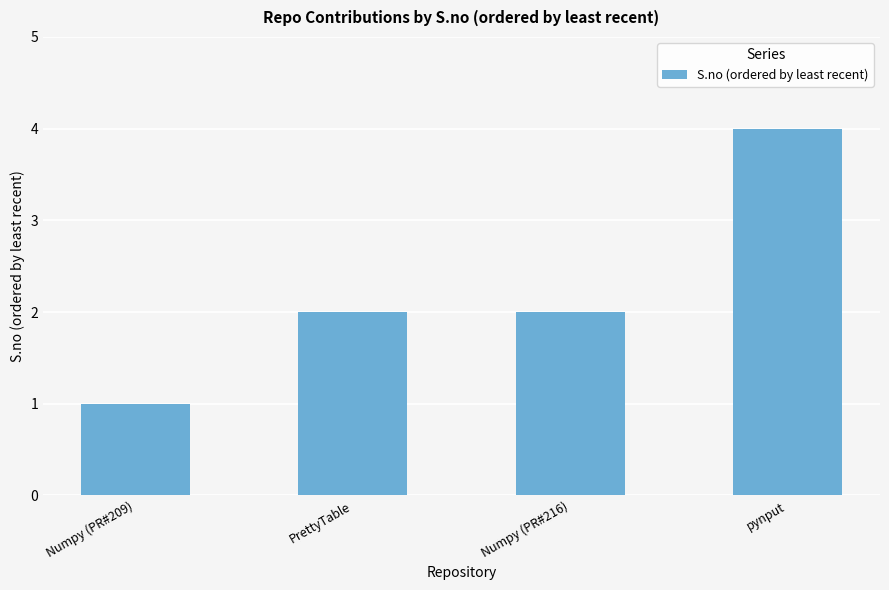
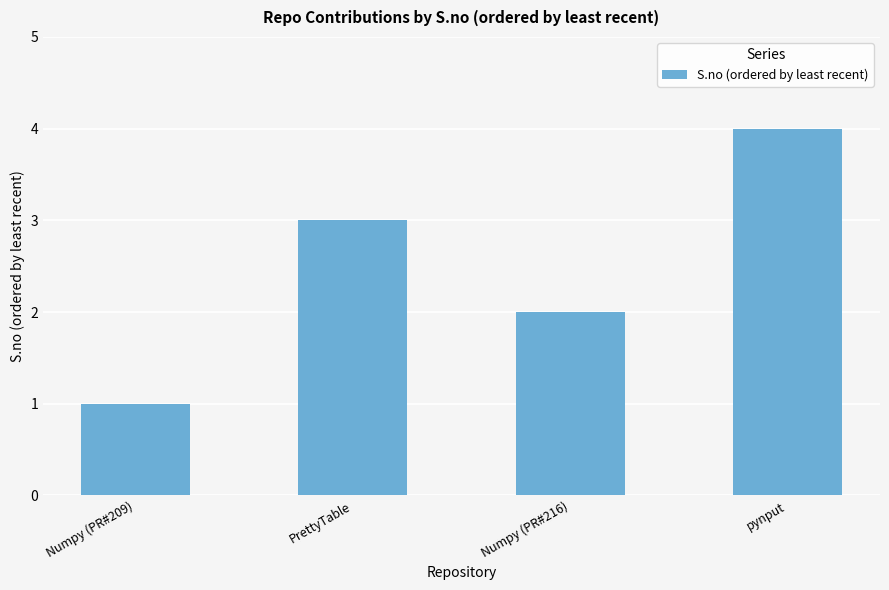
PrettyTable: 2 -> 3
